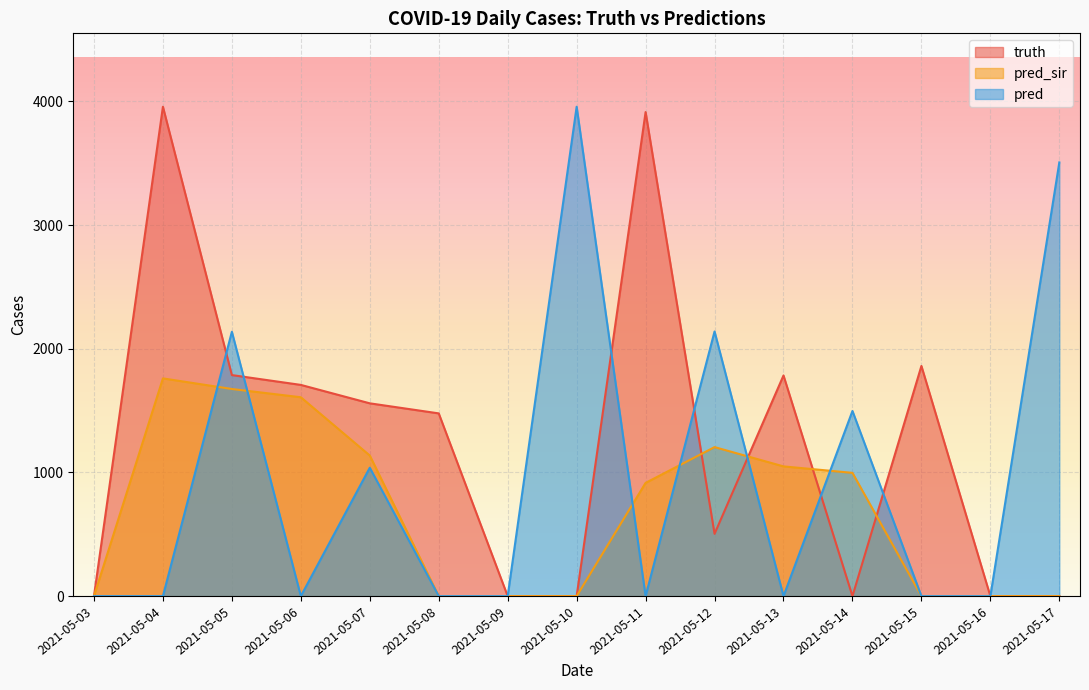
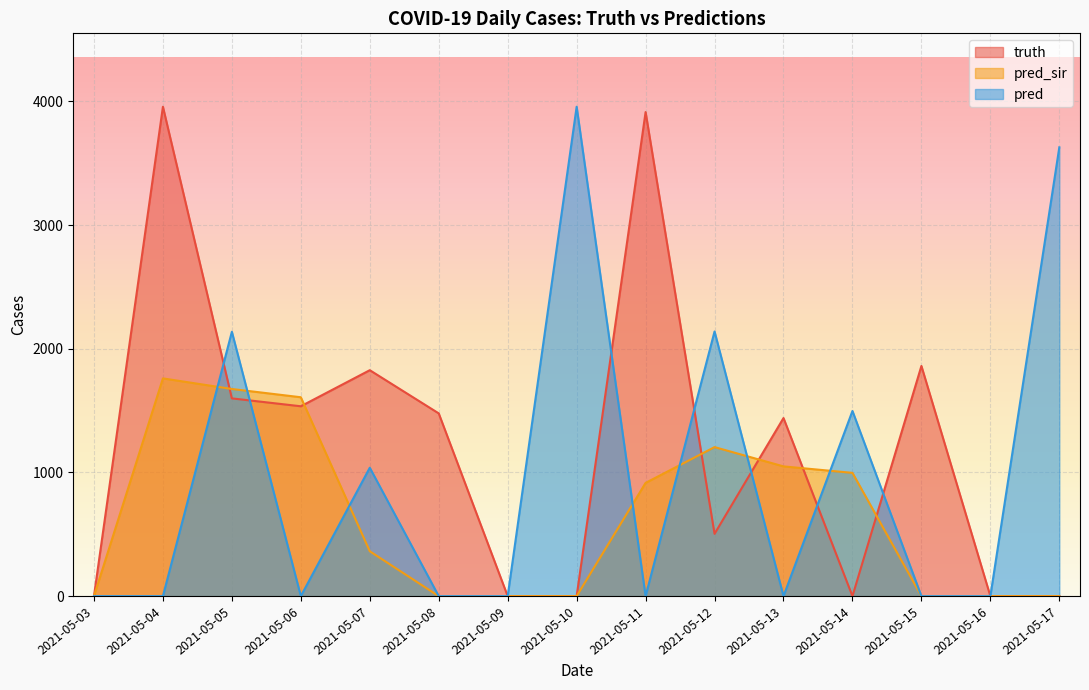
truth, 2021-05-05: 1790 -> 1600
truth, 2021-05-06: 1710 -> 1540
truth, 2021-05-07: 1560 -> 1830
pred_sir, 2021-05-07: 1140 -> 360
truth, 2021-05-13: 1780 -> 1440
pred, 2021-05-17: 3510 -> 3630
